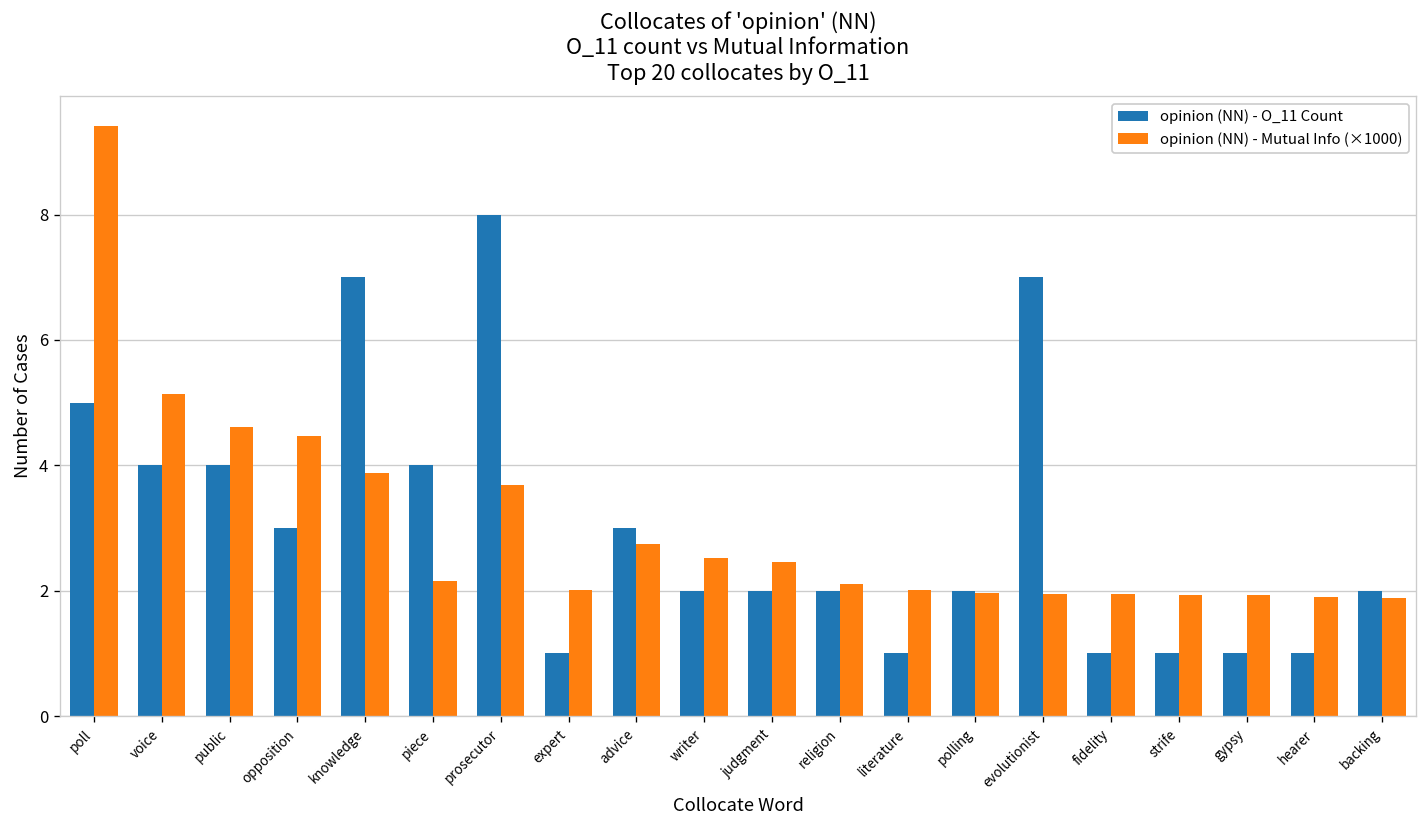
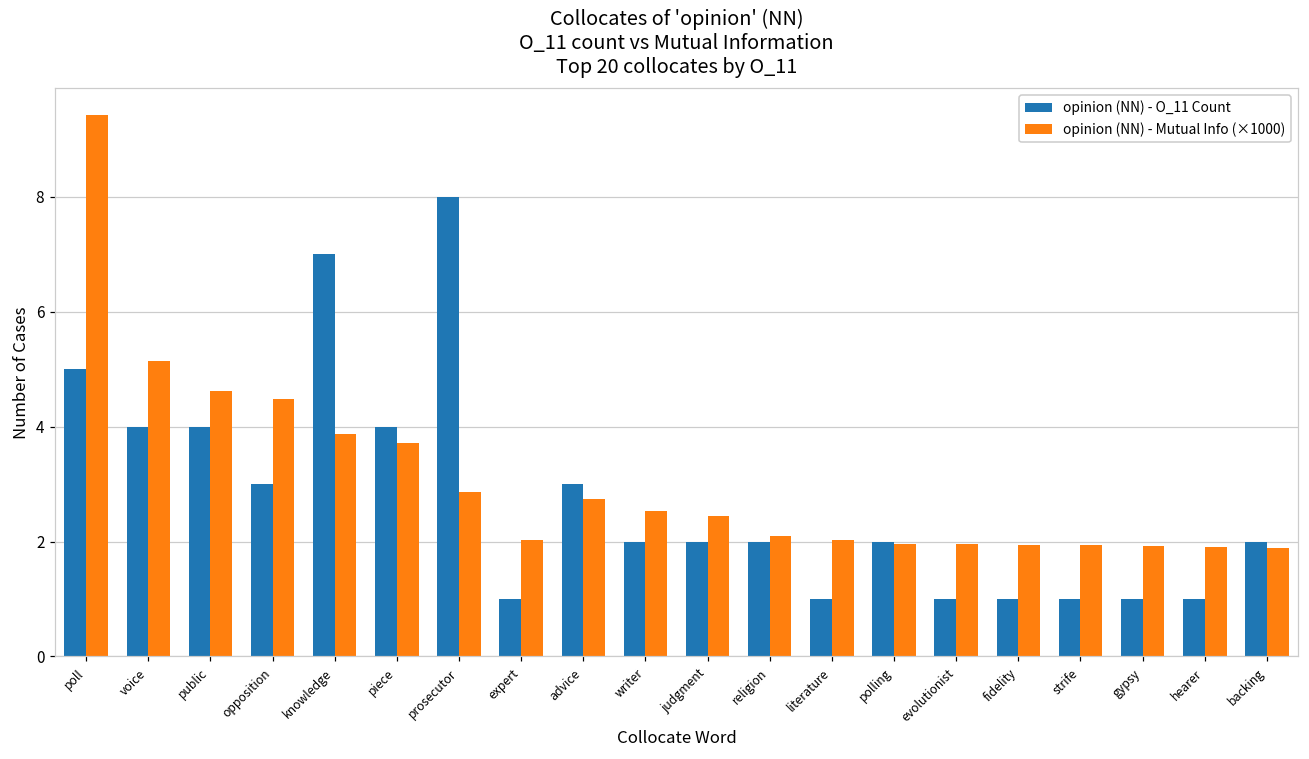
opinion (NN) - Mutual Info (×1000), piece: 2.1 -> 3.7
opinion (NN) - Mutual Info (×1000), prosecutor: 3.7 -> 2.9
opinion (NN) - O_11 Count, evolutionist: 7 -> 1
